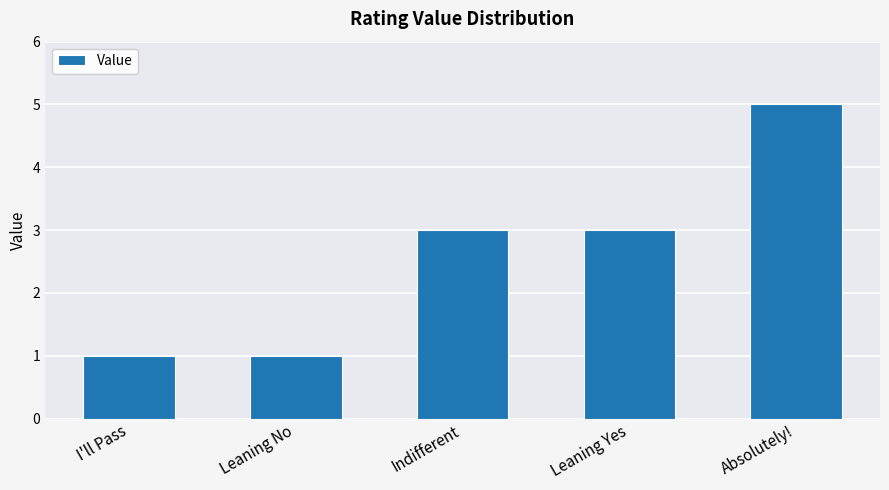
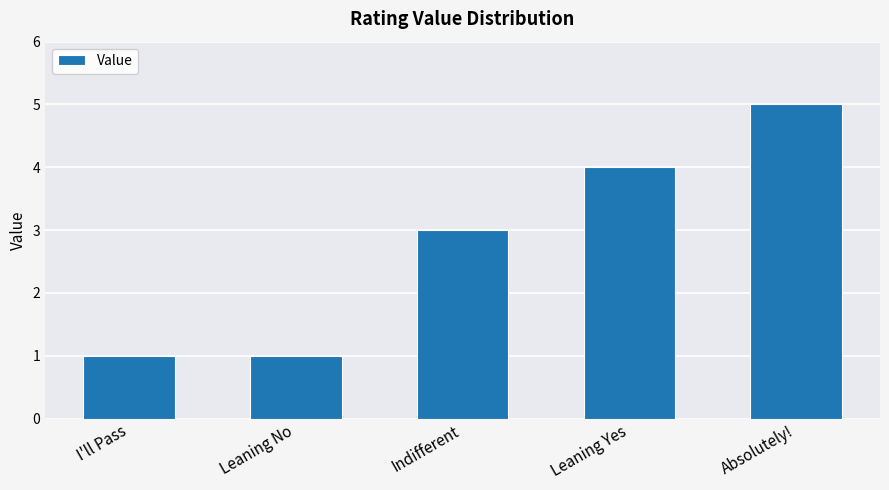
Leaning Yes: 3 -> 4
